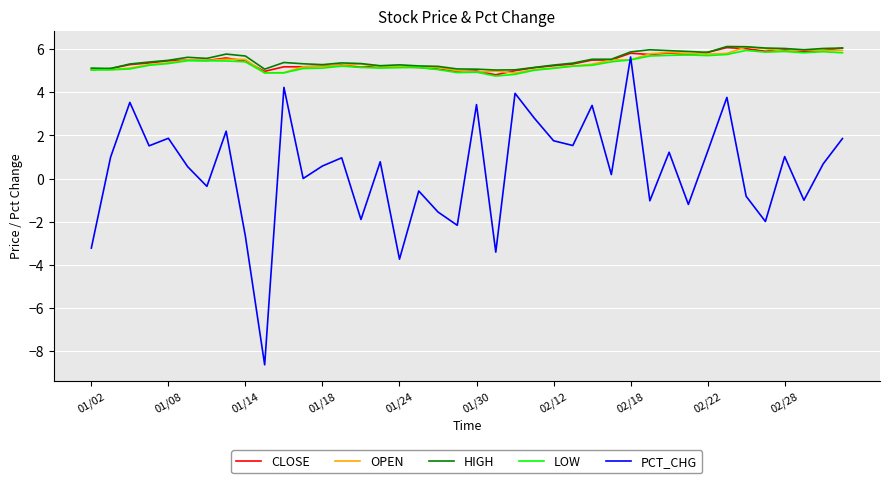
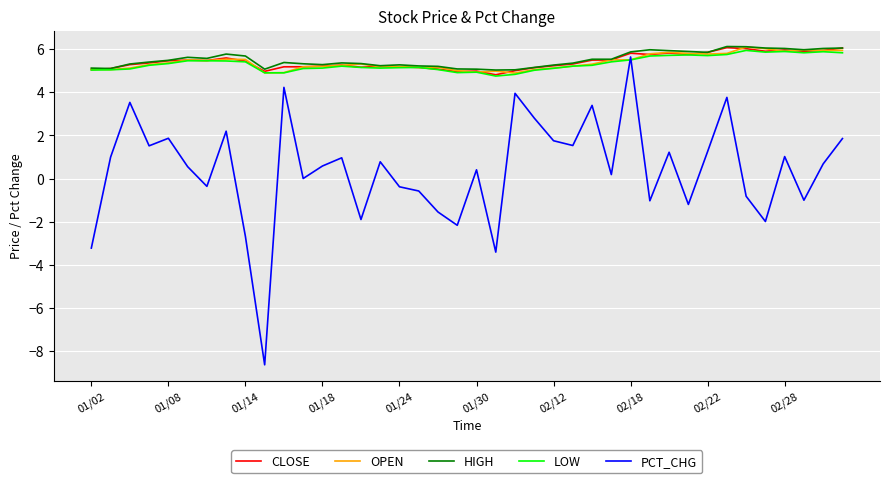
PCT_CHG, 01/24: -3.7 -> -0.4
PCT_CHG, 01/30: 3.4 -> 0.4
